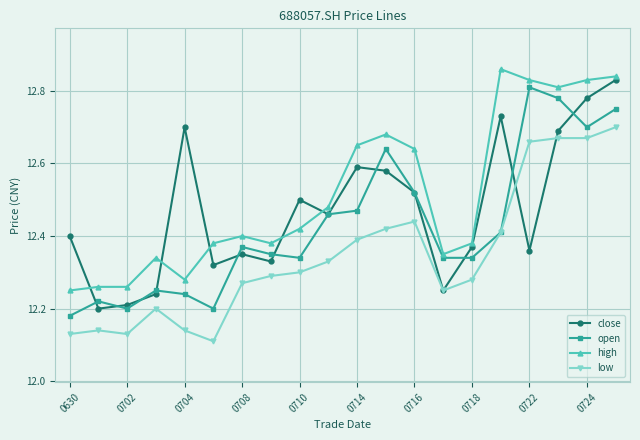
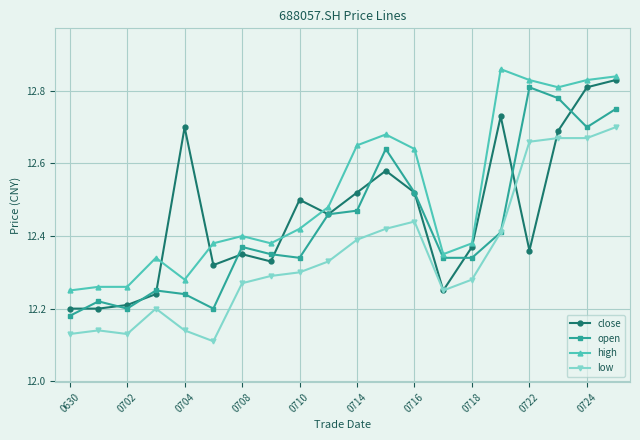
close, 0630: 12.4 -> 12.2
close, 0714: 12.59 -> 12.52
close, 0724: 12.78 -> 12.81
